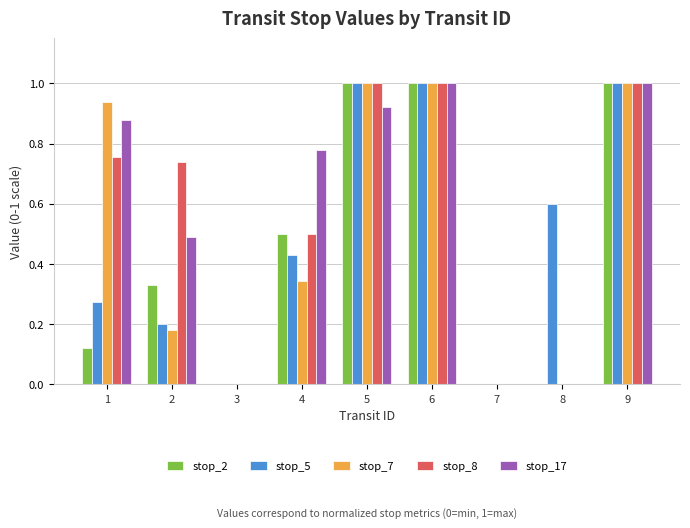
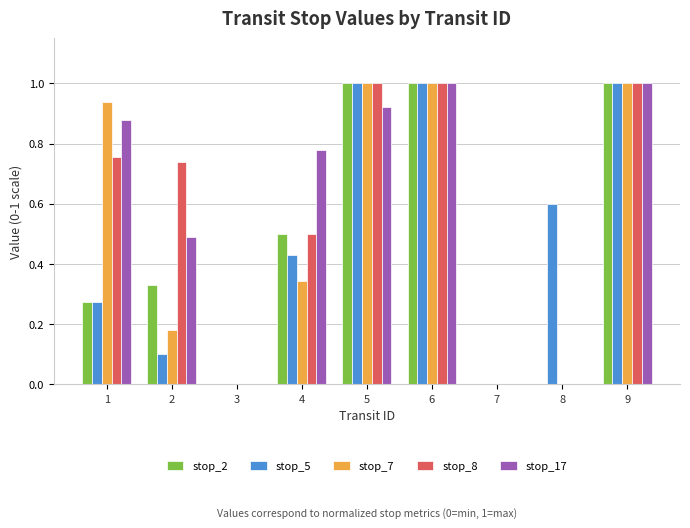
stop_2, 1: 0.12 -> 0.27
stop_5, 2: 0.2 -> 0.1
